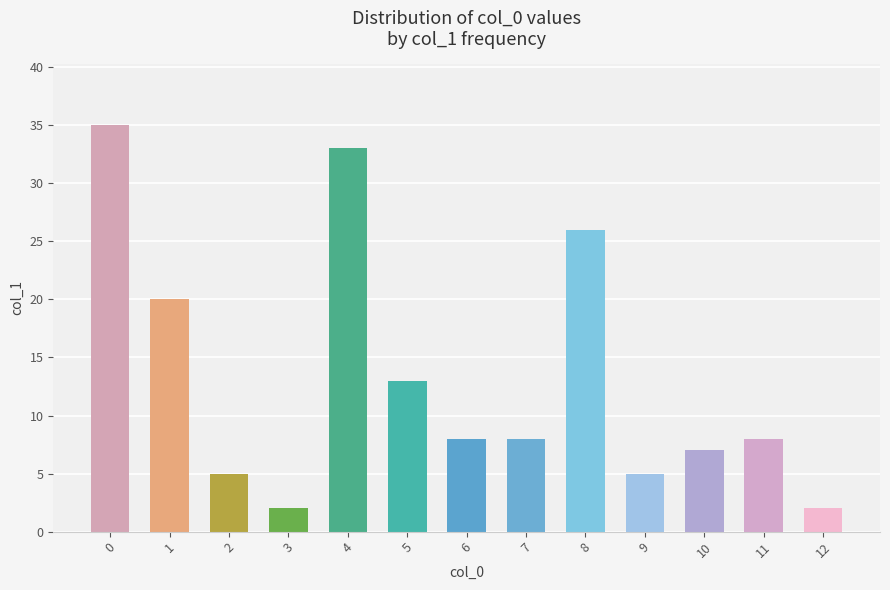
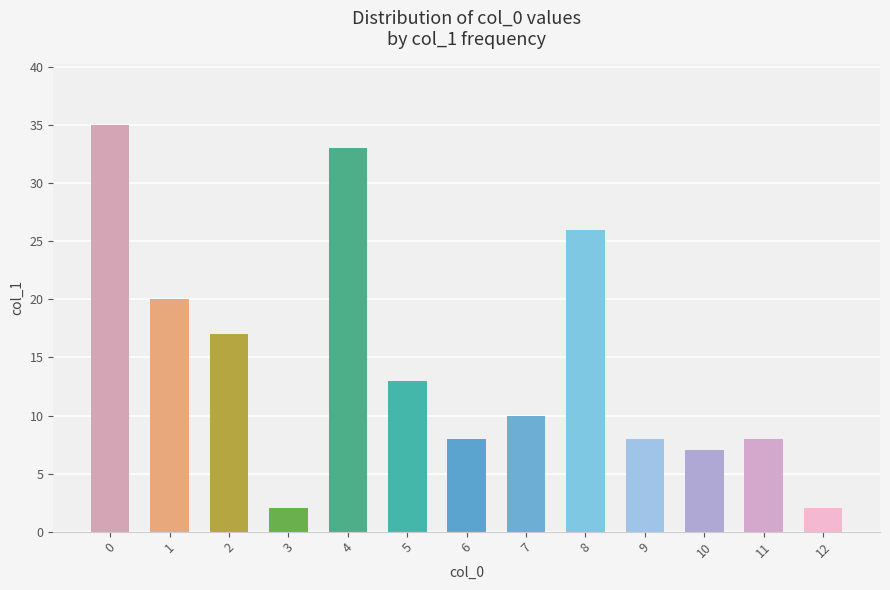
2: 5 -> 17
7: 8 -> 10
9: 5 -> 8
